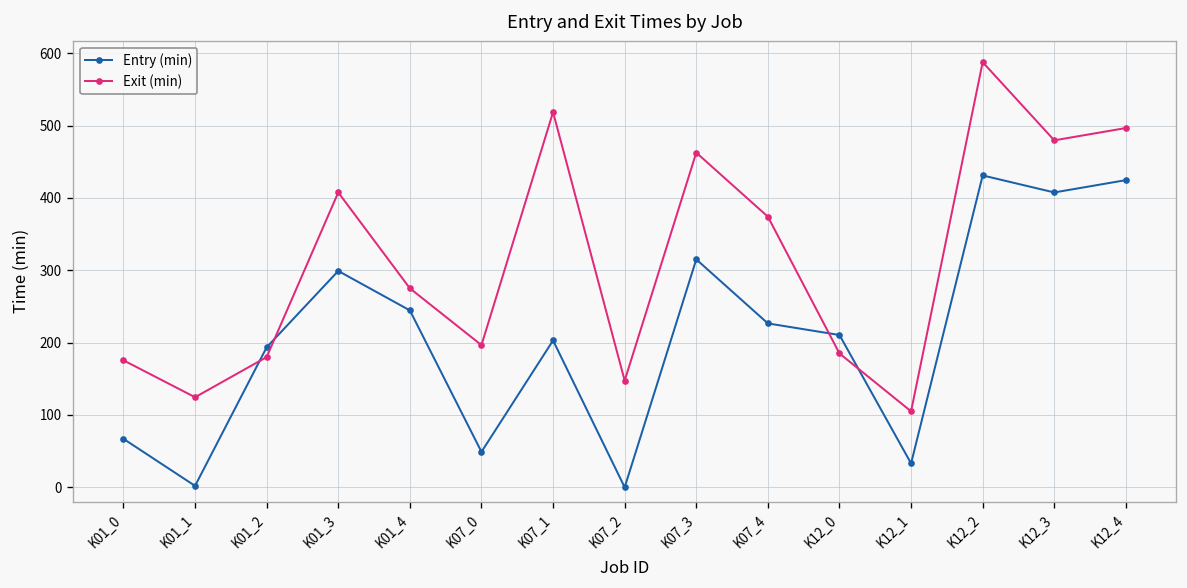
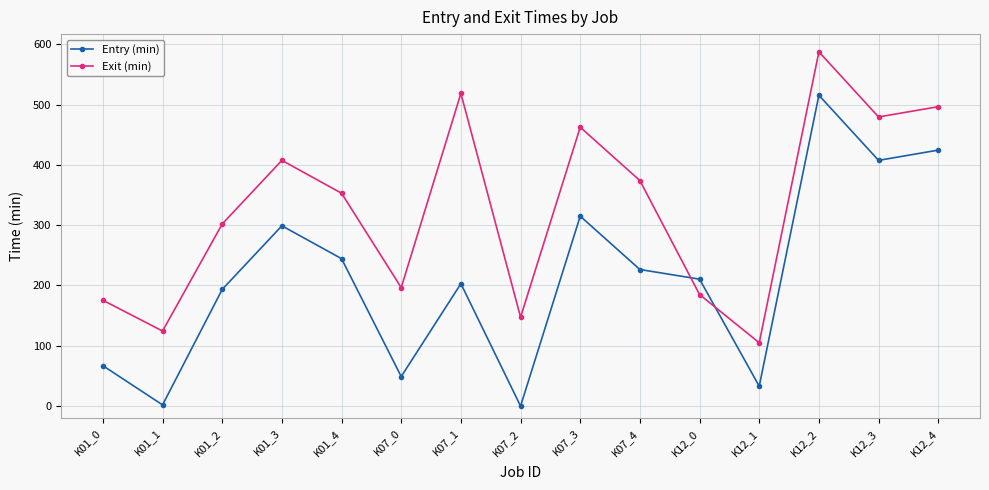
Exit (min), K01_2: 180 -> 300
Exit (min), K01_4: 280 -> 350
Entry (min), K12_2: 430 -> 520
